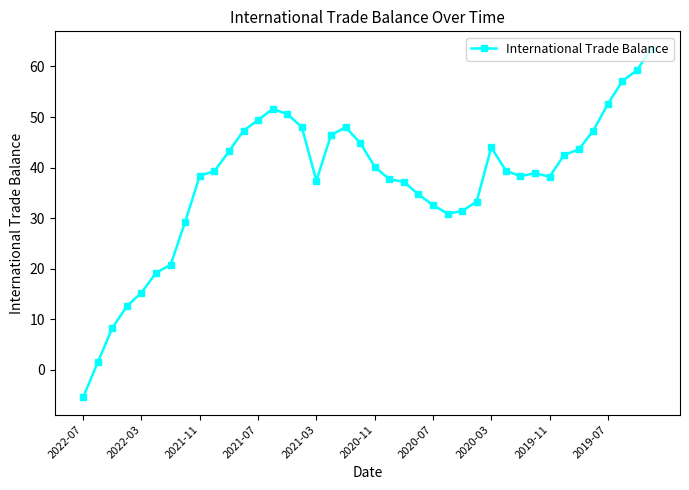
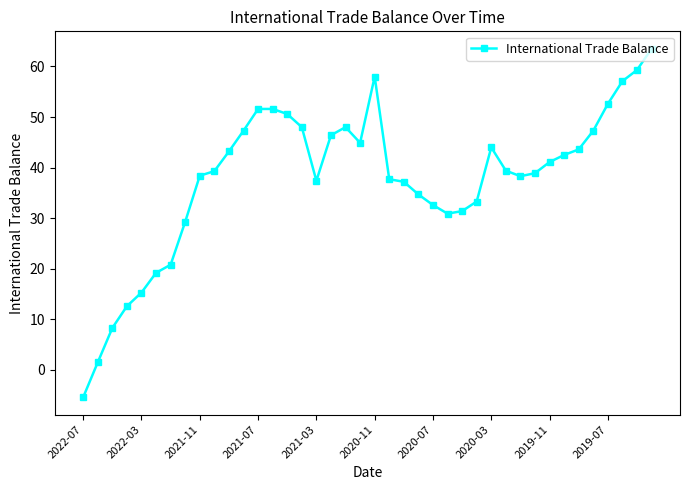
2021-07: 49 -> 52
2020-11: 40 -> 58
2019-11: 38 -> 41
